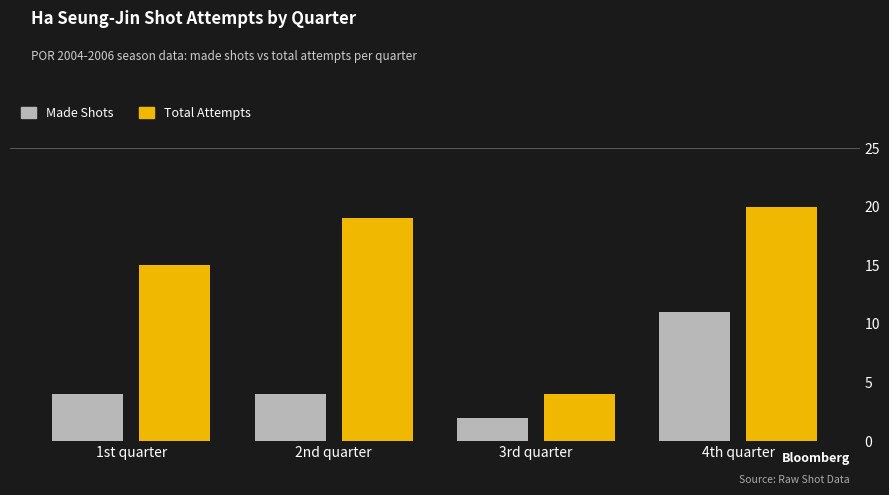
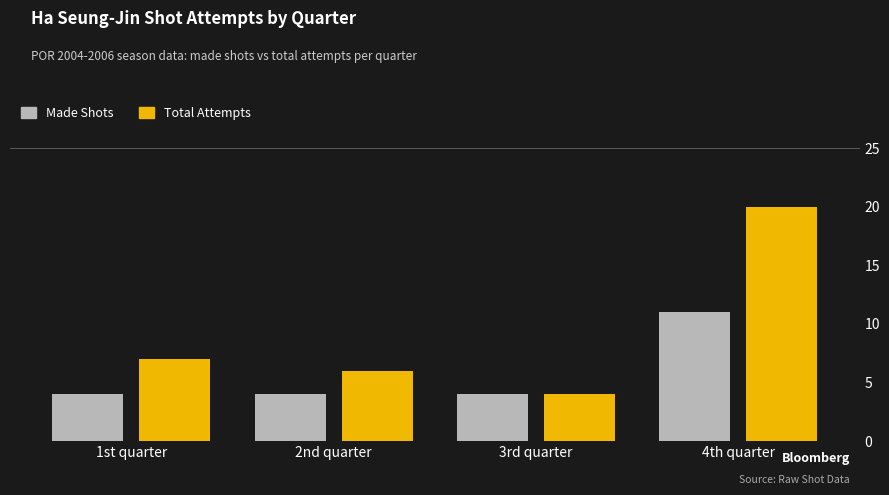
Total Attempts, 1st quarter: 15 -> 7
Total Attempts, 2nd quarter: 19 -> 6
Made Shots, 3rd quarter: 2 -> 4
